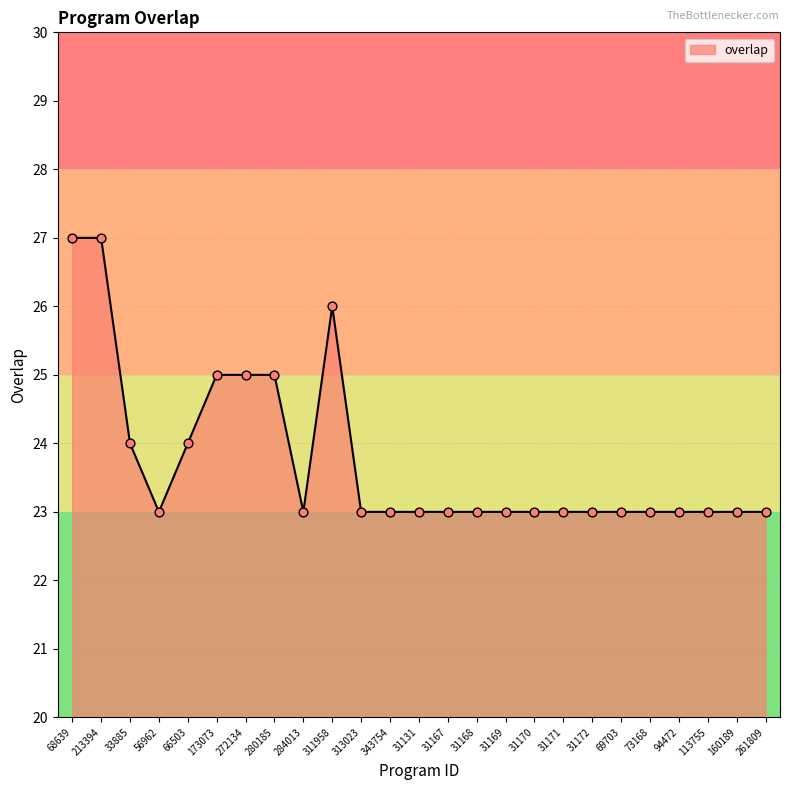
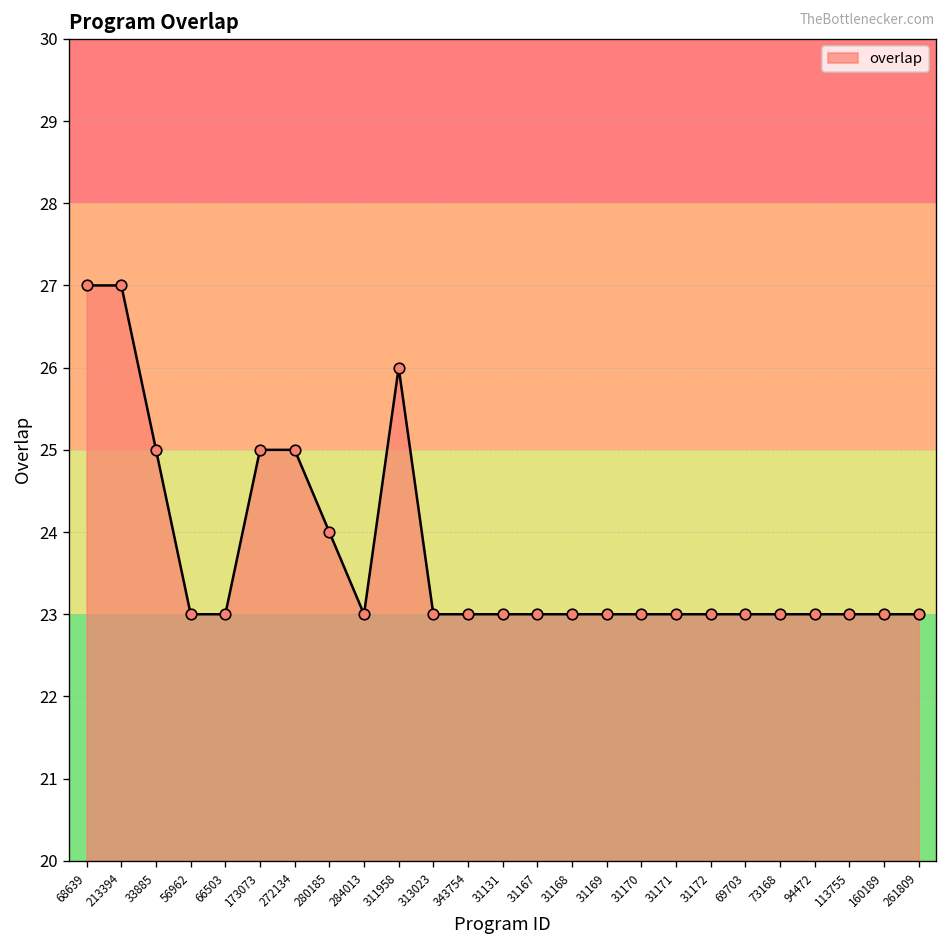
33885: 24 -> 25
66503: 24 -> 23
280185: 25 -> 24
